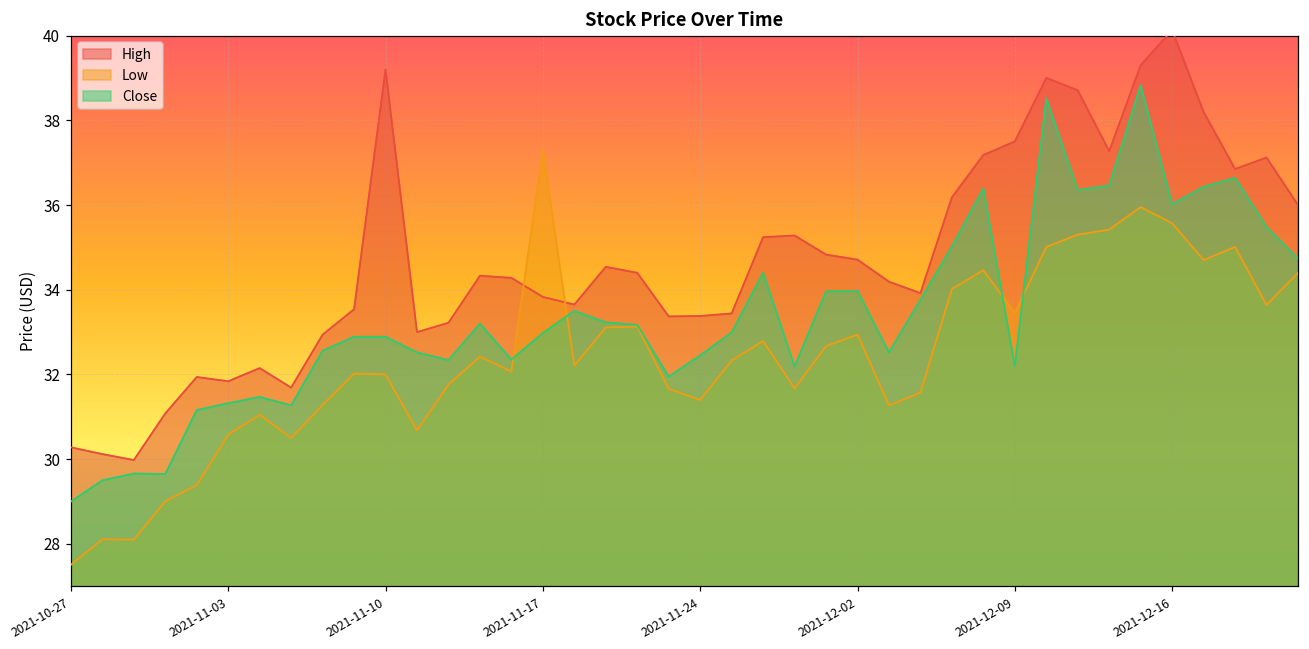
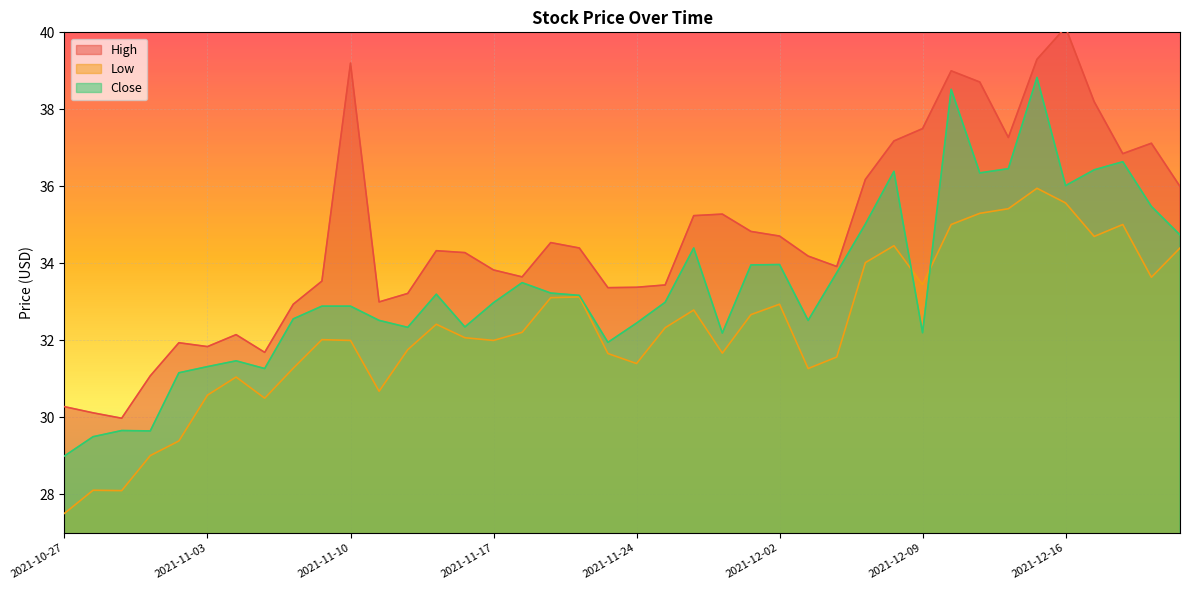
Low, 2021-11-17: 37.3 -> 32.0
